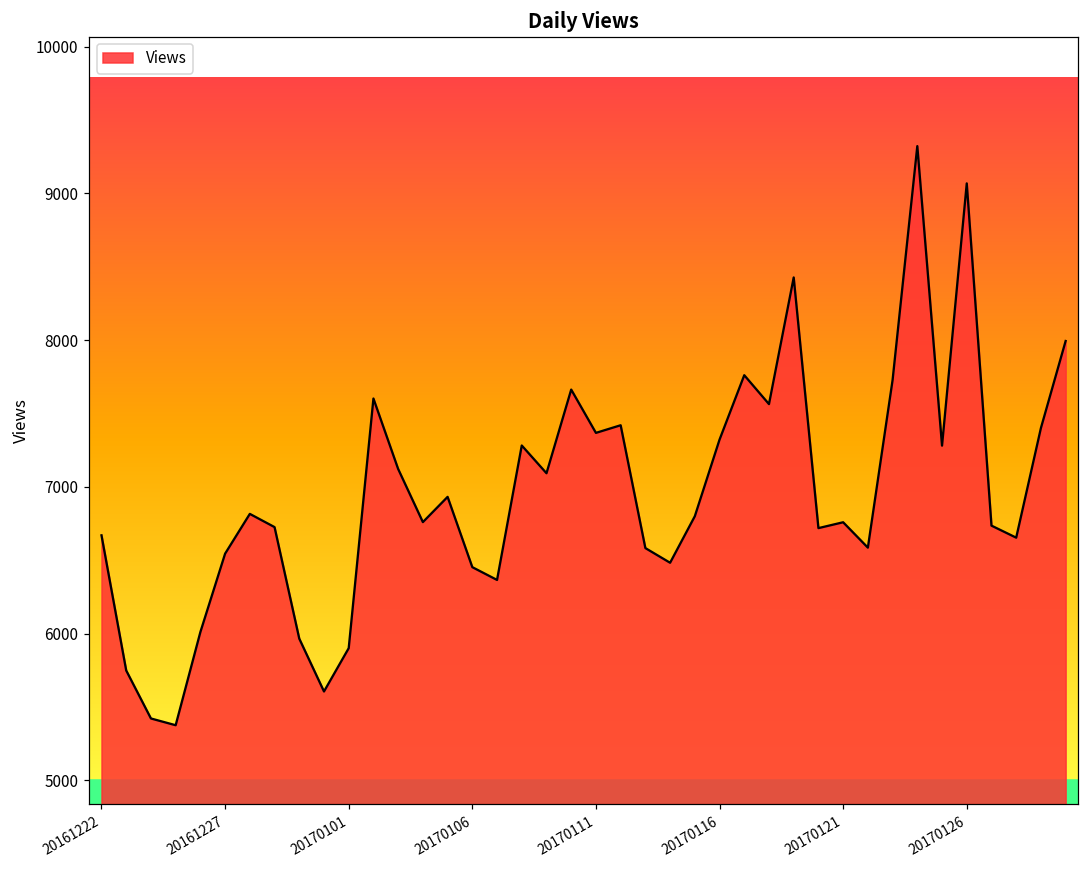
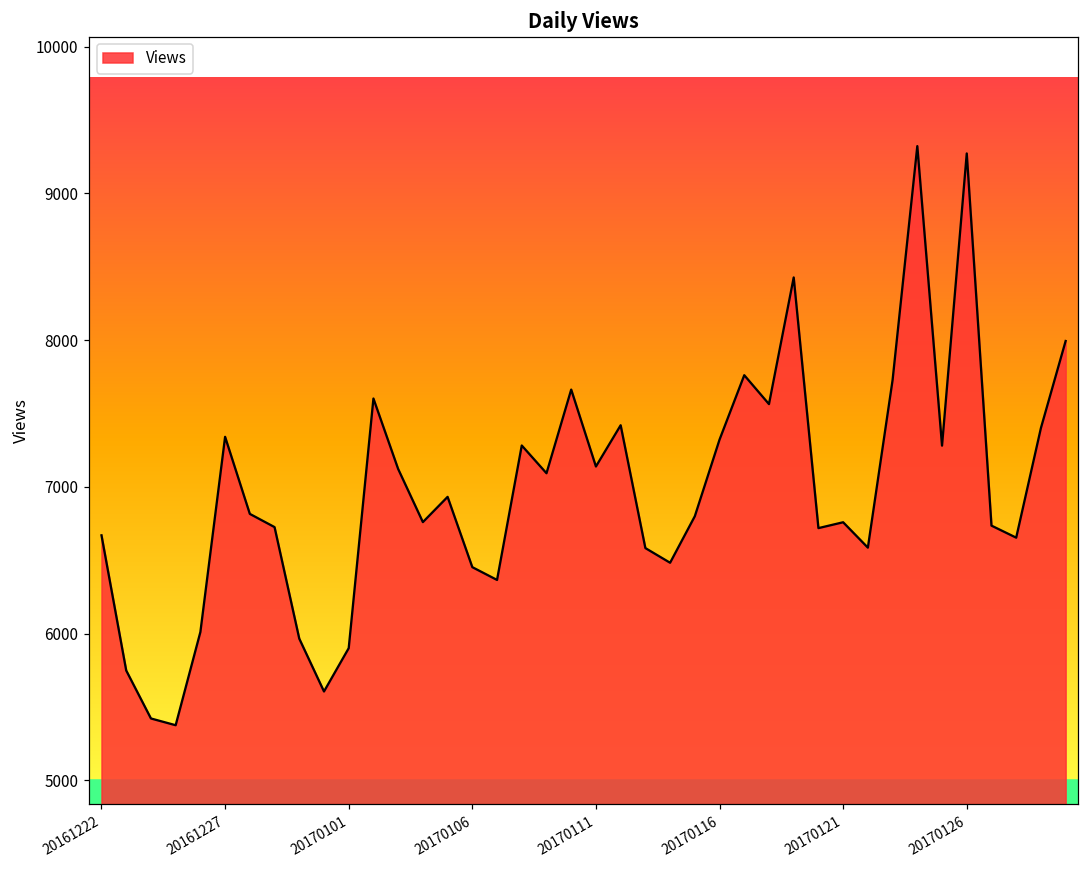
20161227: 6550 -> 7340
20170111: 7370 -> 7140
20170126: 9070 -> 9270
